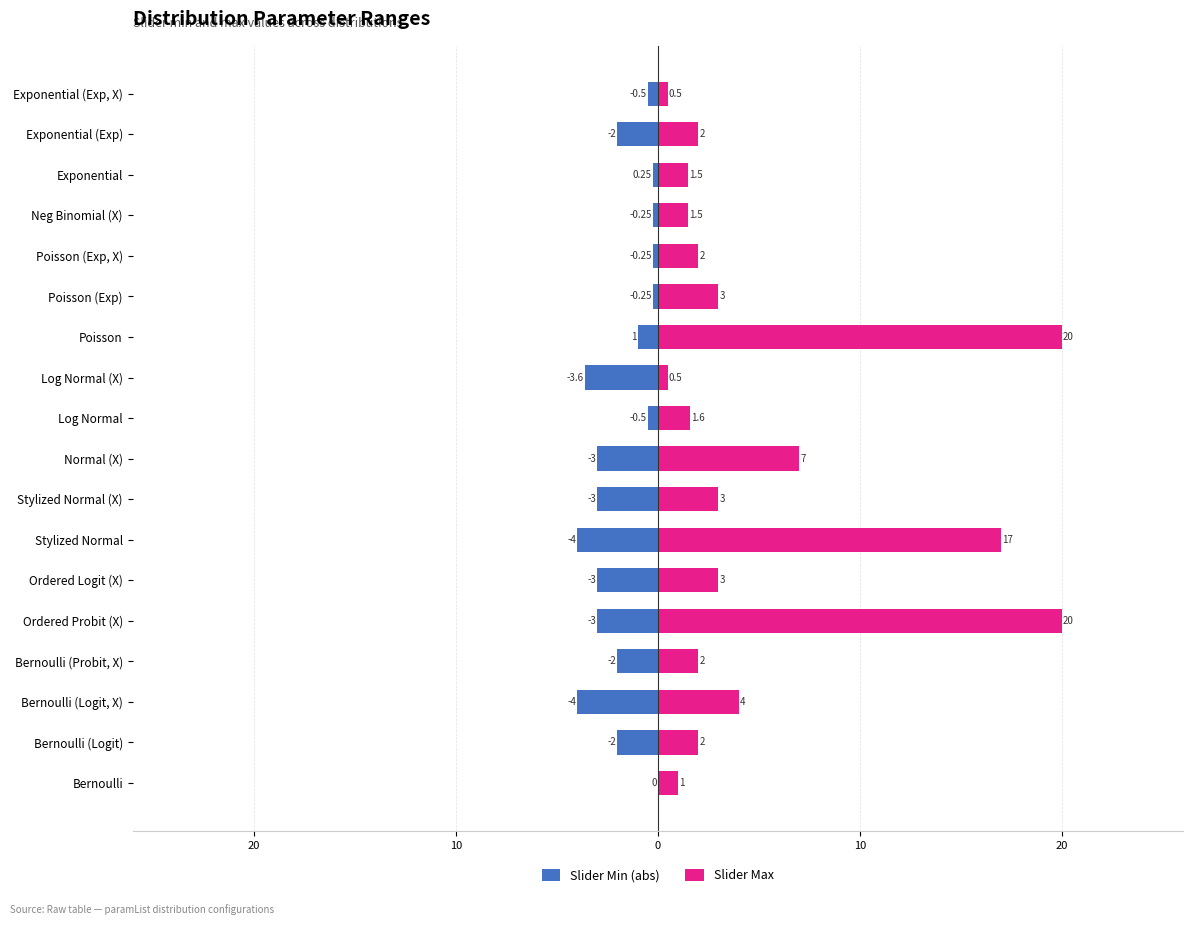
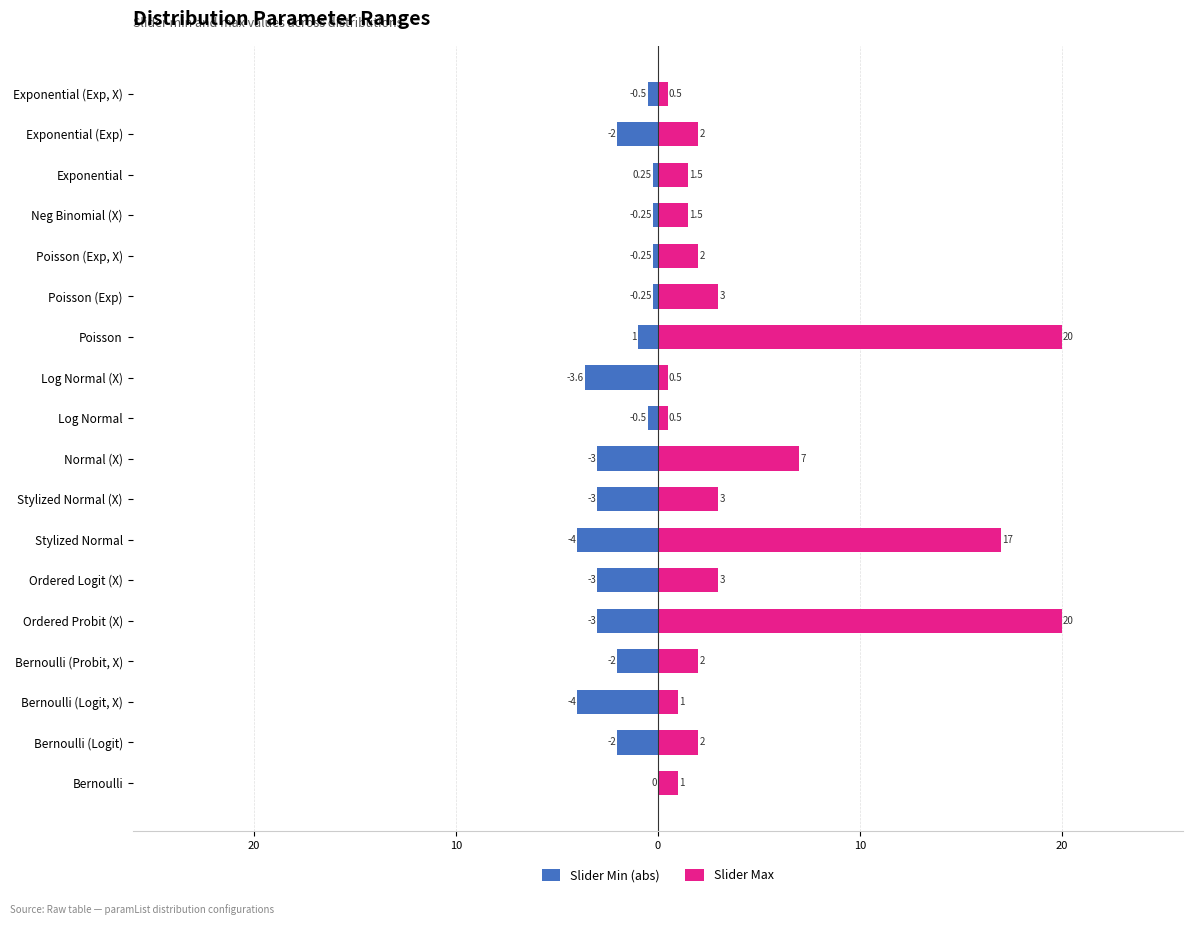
Slider Max, Log Normal: 1.6 -> 0.5
Slider Max, Bernoulli (Logit, X): 4 -> 1
